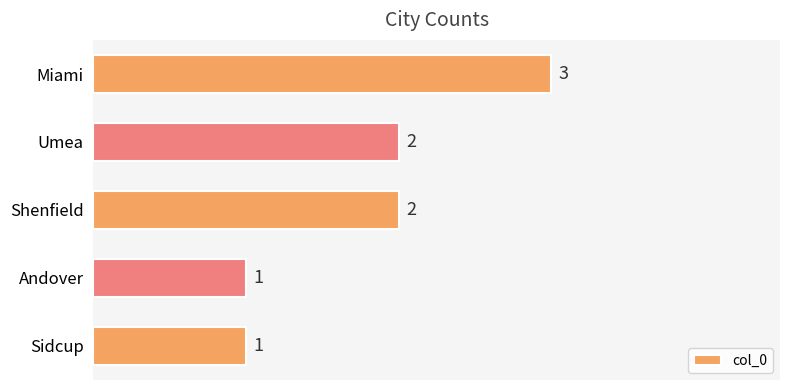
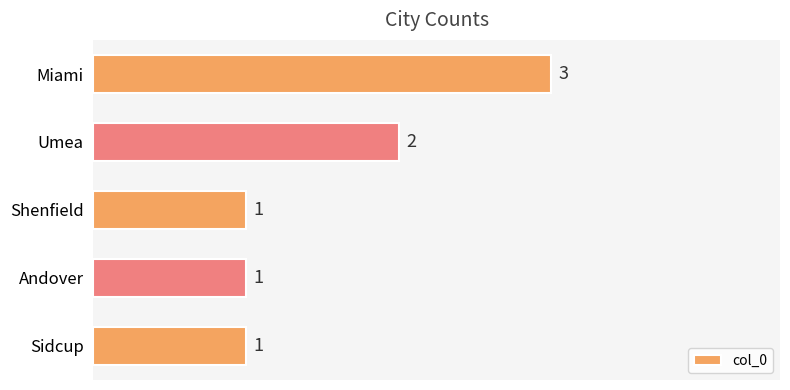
Shenfield: 2 -> 1
